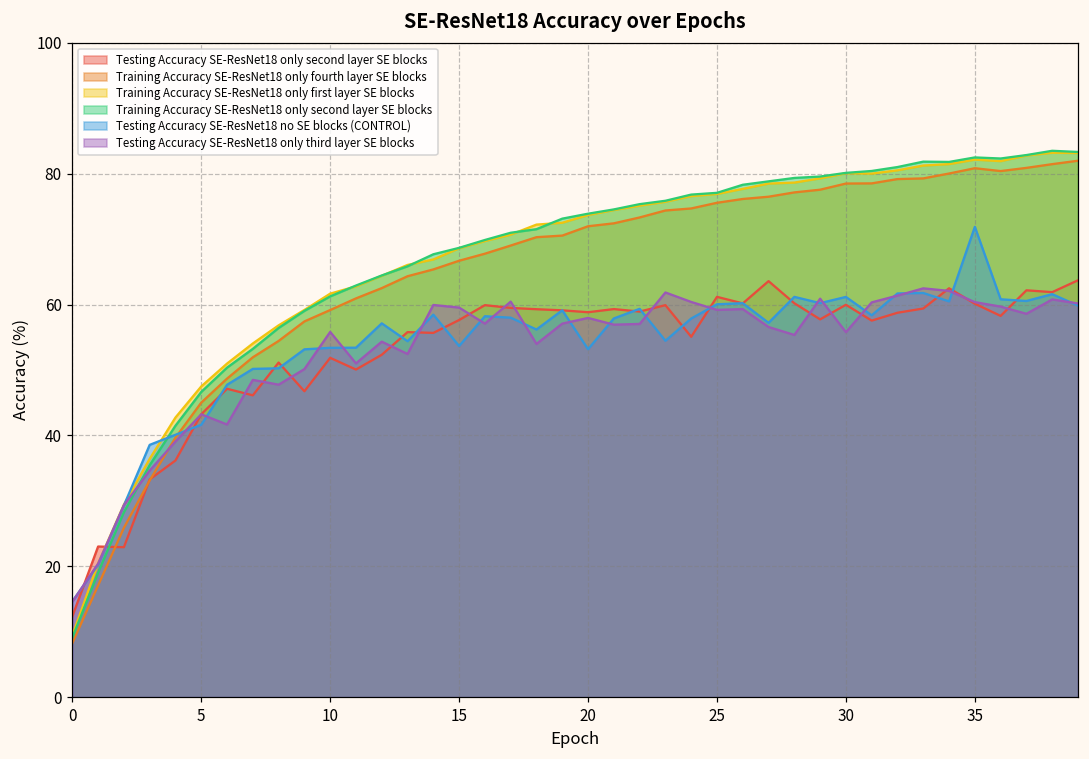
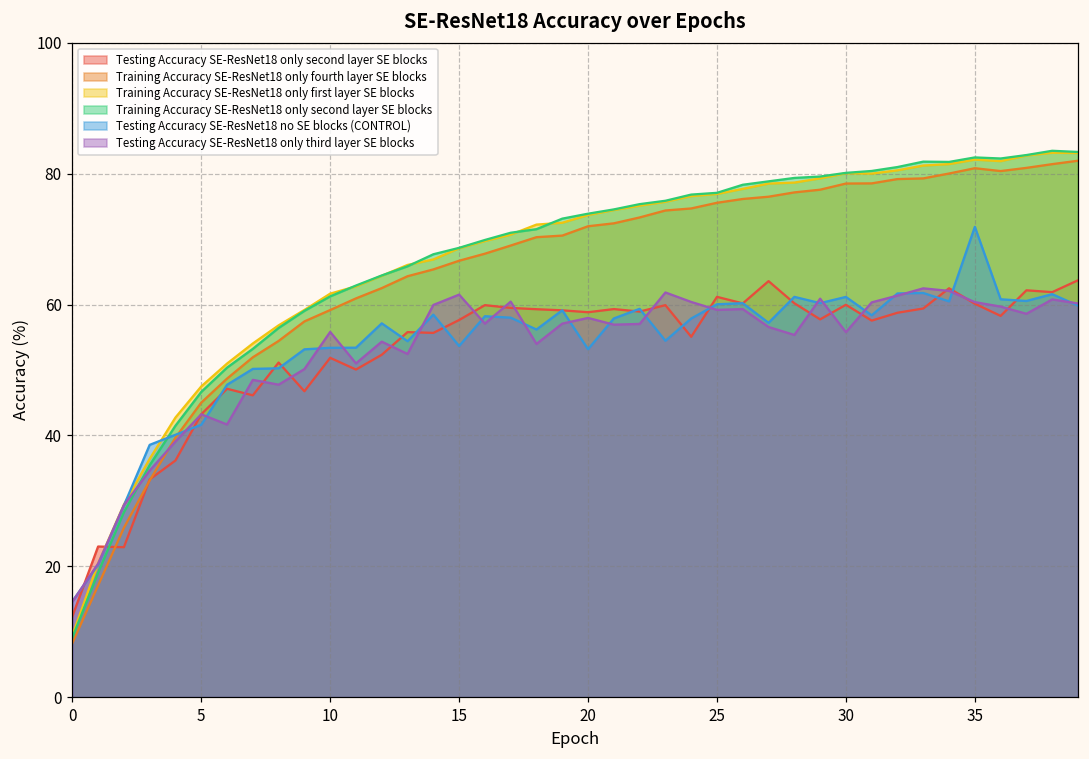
Testing Accuracy SE-ResNet18 only third layer SE blocks, 15: 60 -> 62
